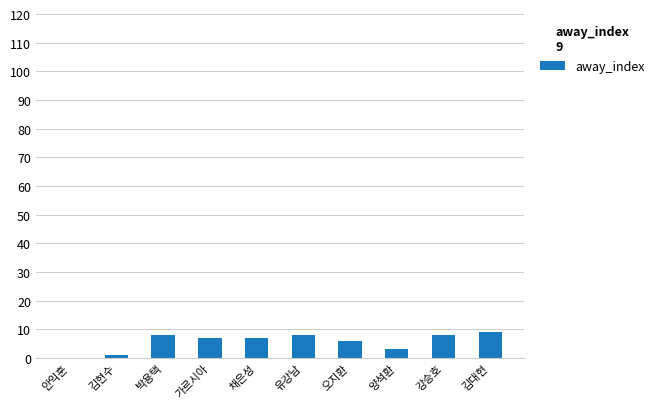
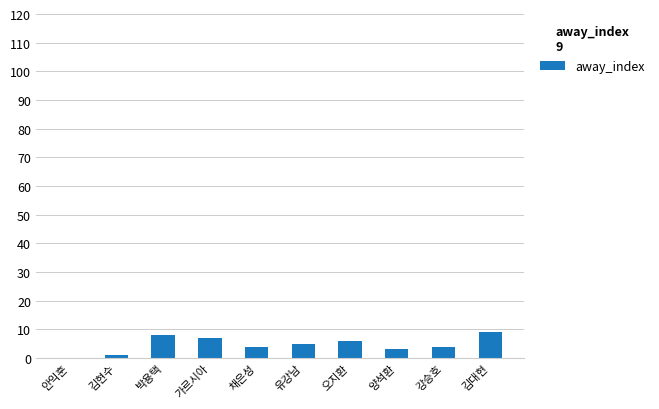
채은성: 7 -> 4
유강남: 8 -> 5
강승호: 8 -> 4
